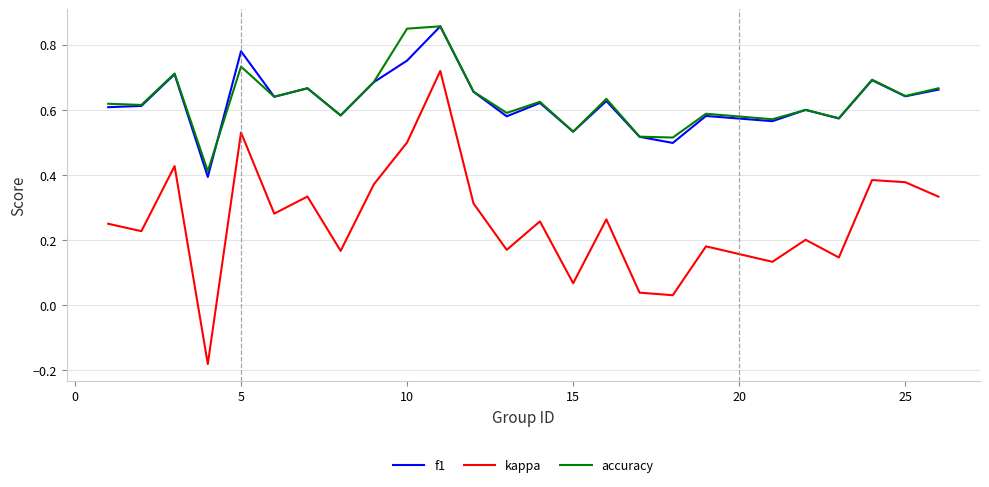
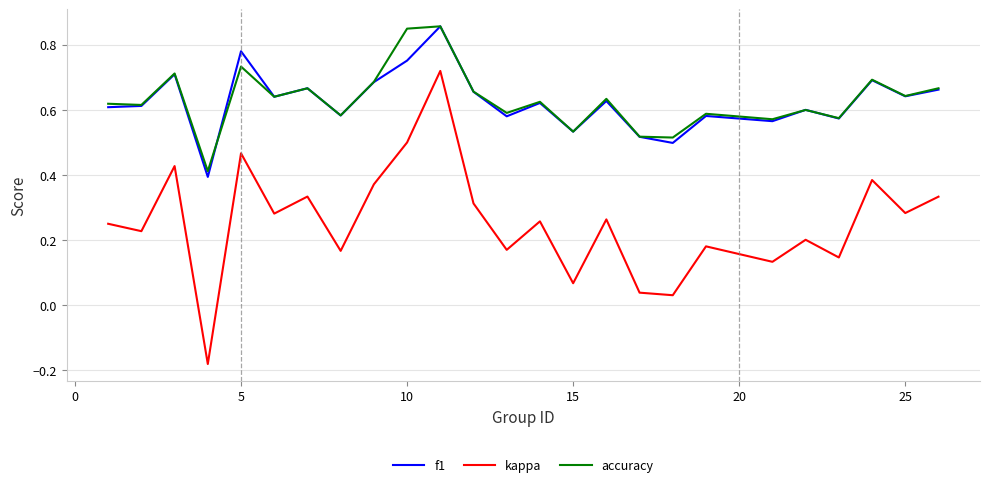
kappa, 5: 0.53 -> 0.47
kappa, 25: 0.38 -> 0.28
